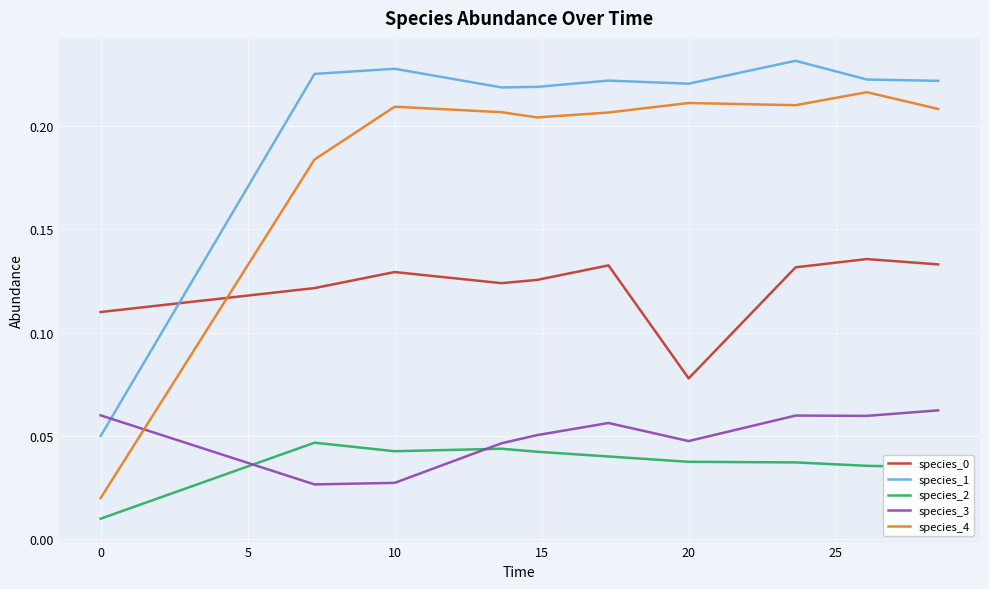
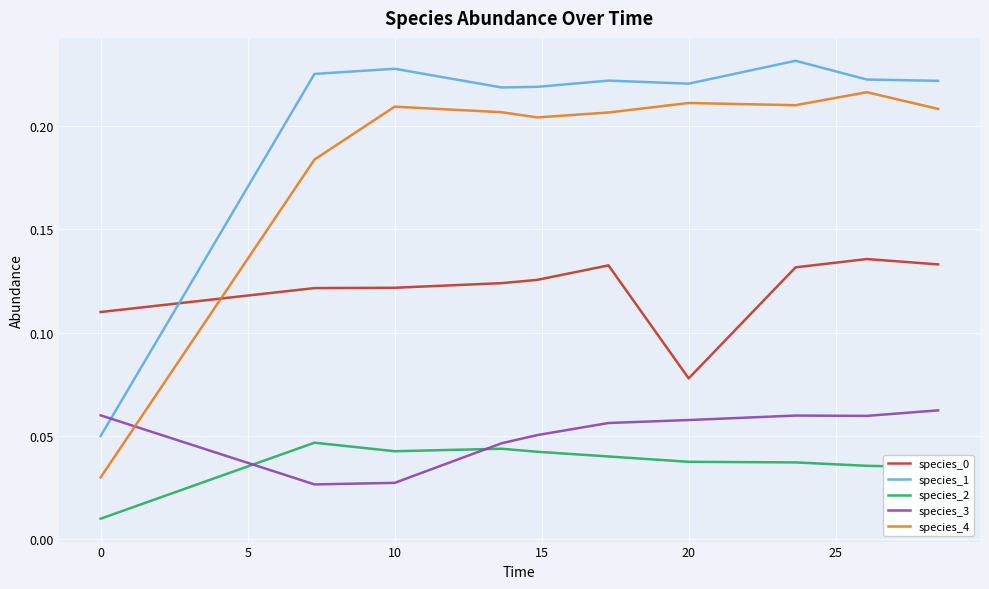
species_4, 0: 0.02 -> 0.03
species_0, 10: 0.129 -> 0.122
species_3, 20: 0.048 -> 0.058
